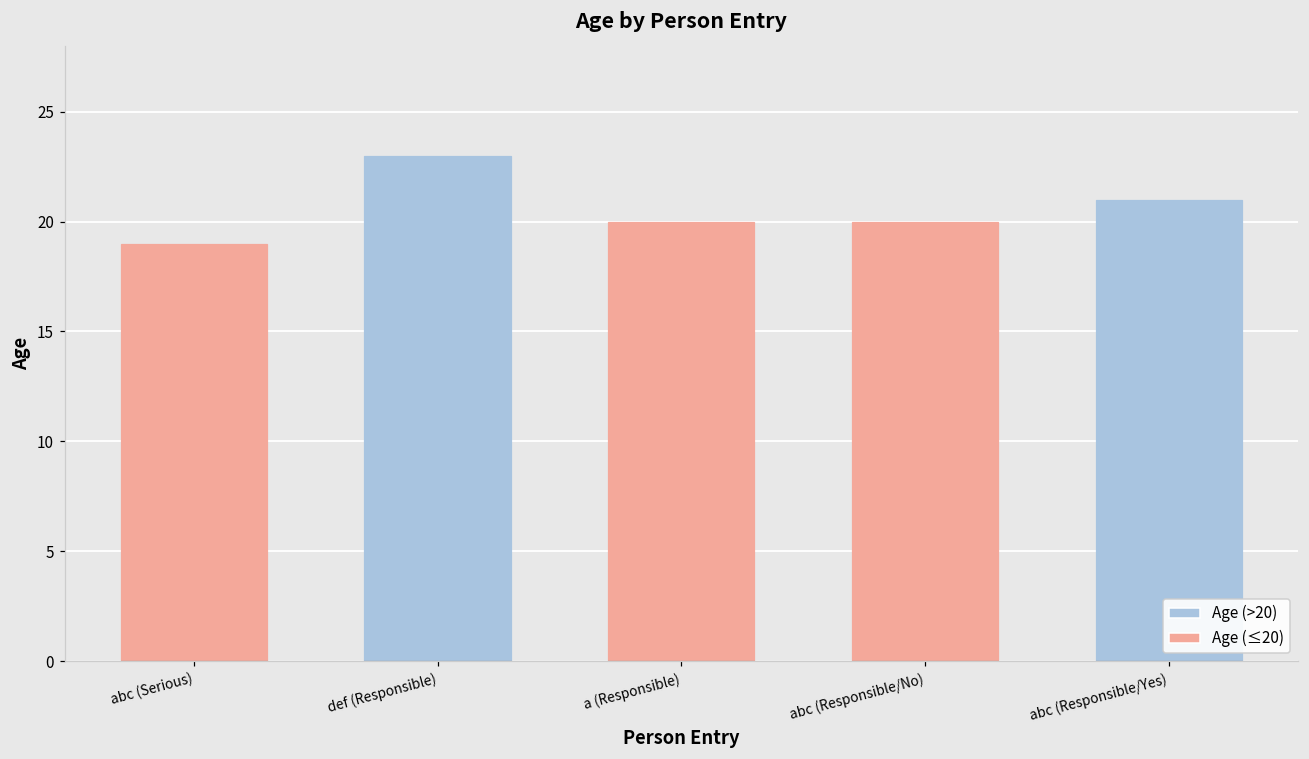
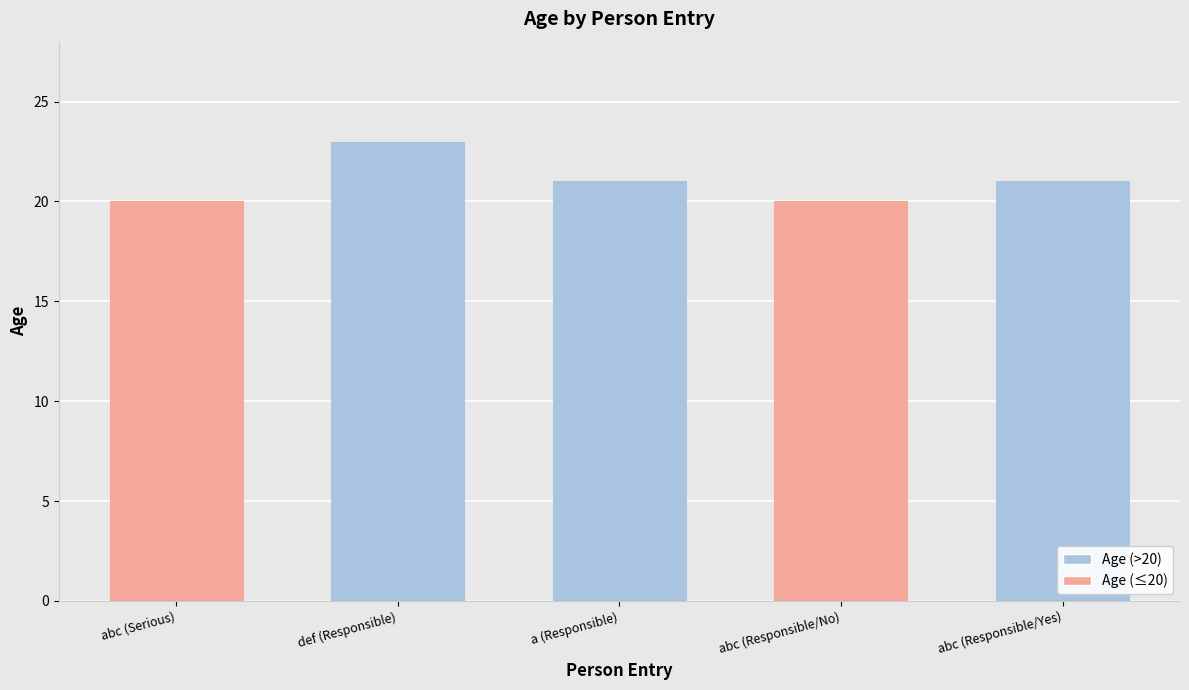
abc (Serious): 19 -> 20
a (Responsible): 20 -> 21
